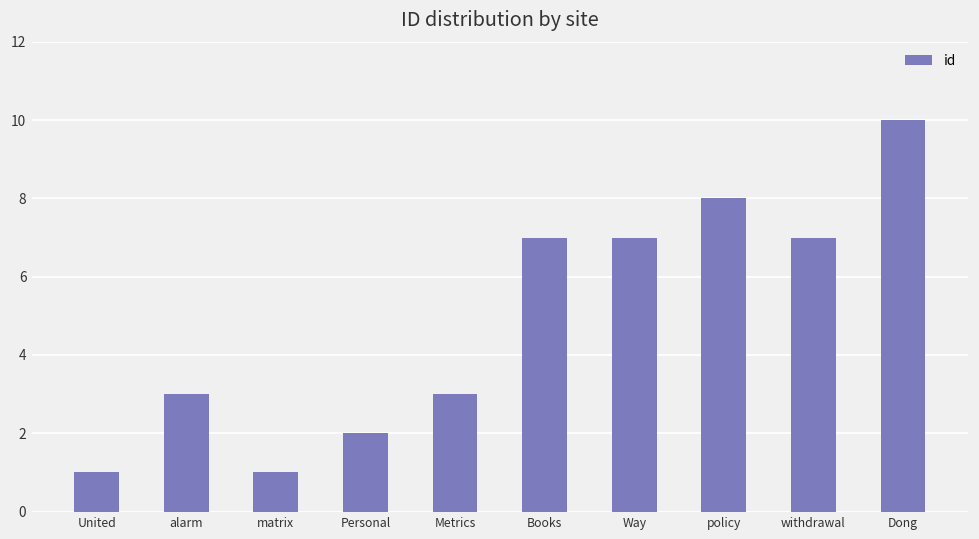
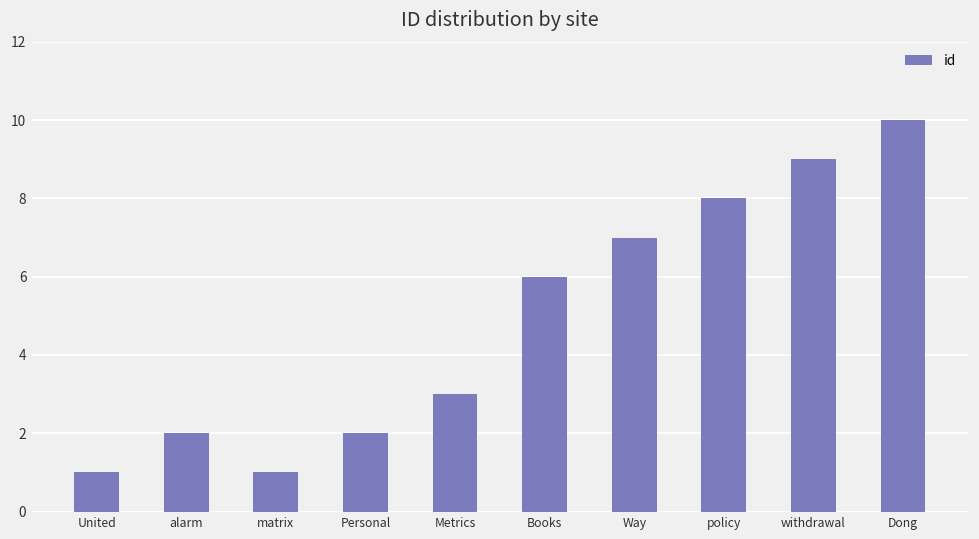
alarm: 3 -> 2
Books: 7 -> 6
withdrawal: 7 -> 9
